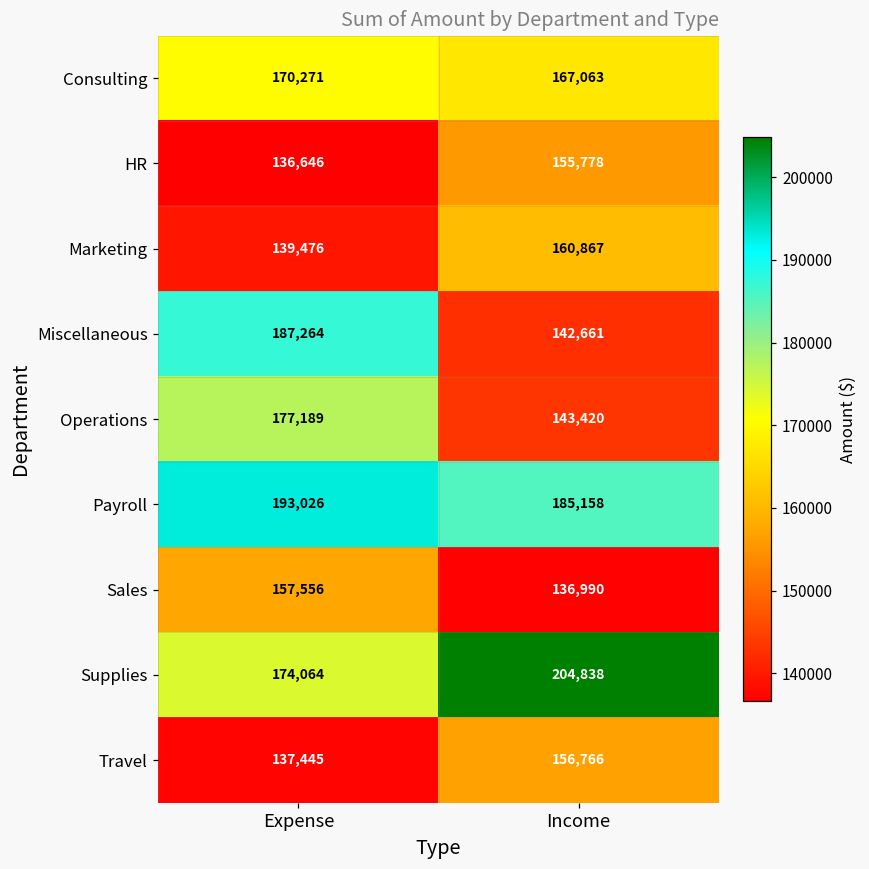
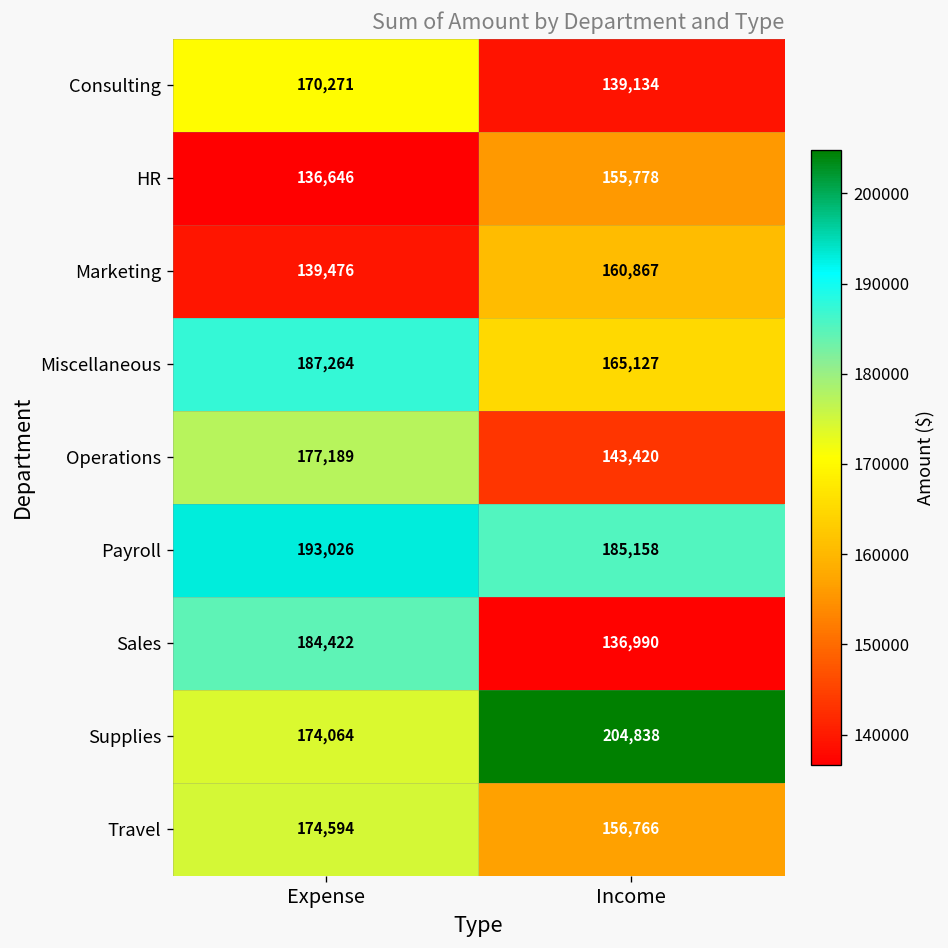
Consulting, Income: 167,063 -> 139,134
Miscellaneous, Income: 142,661 -> 165,127
Sales, Expense: 157,556 -> 184,422
Travel, Expense: 137,445 -> 174,594
